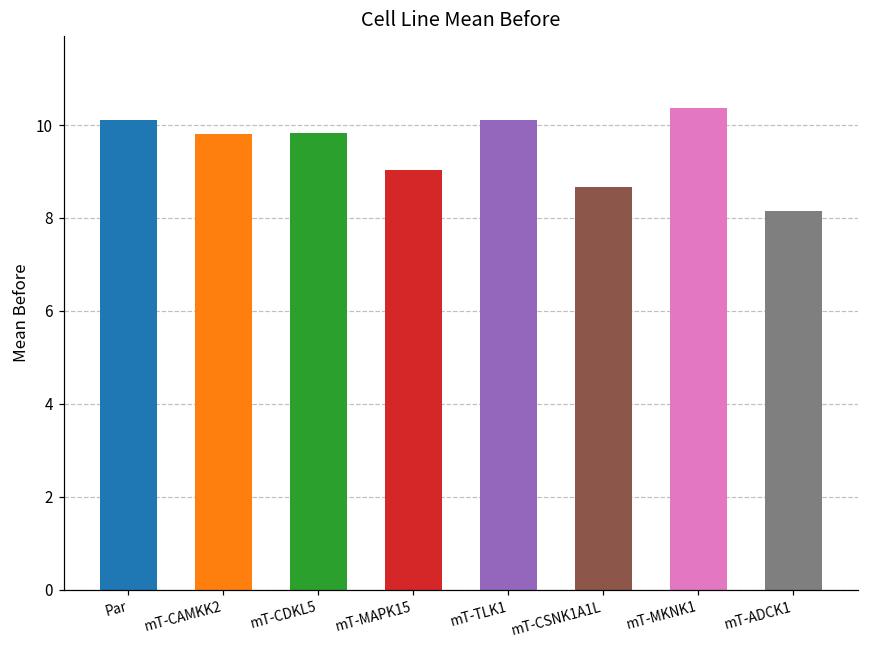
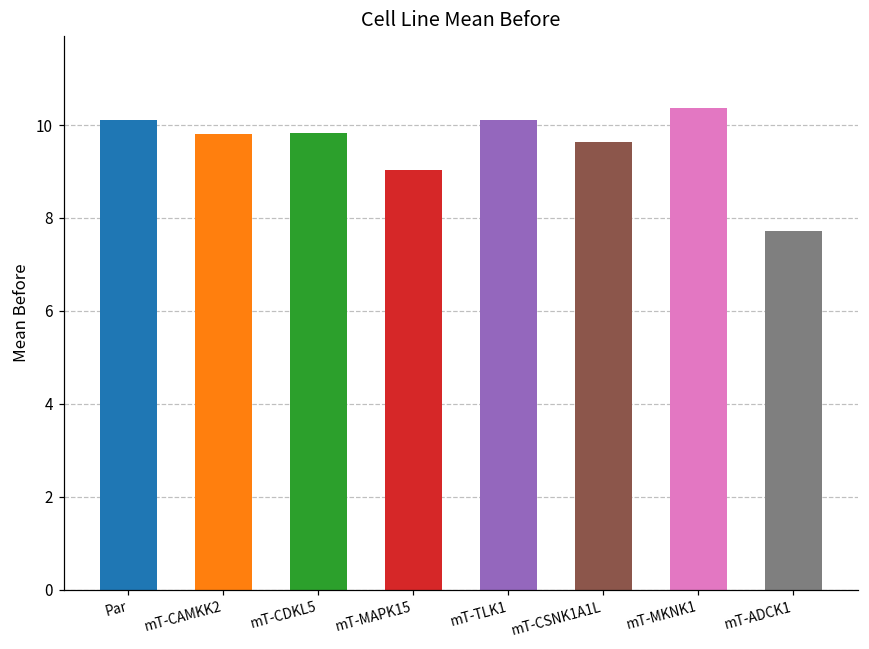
mT-CSNK1A1L: 8.7 -> 9.6
mT-ADCK1: 8.2 -> 7.7
